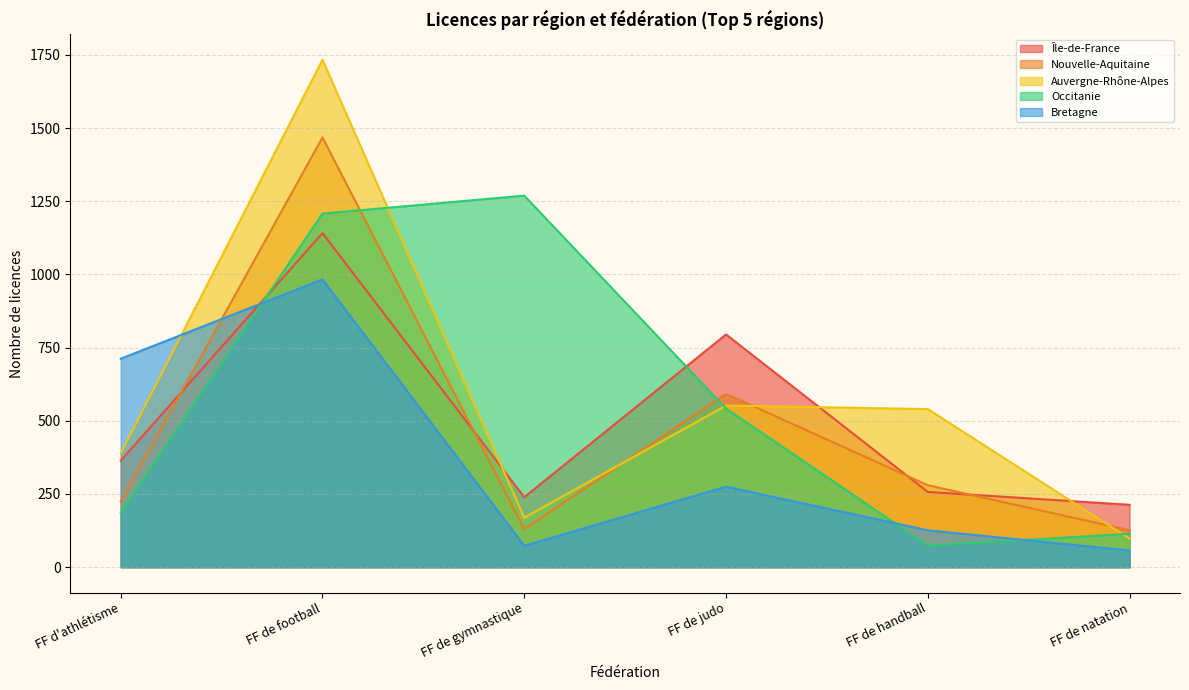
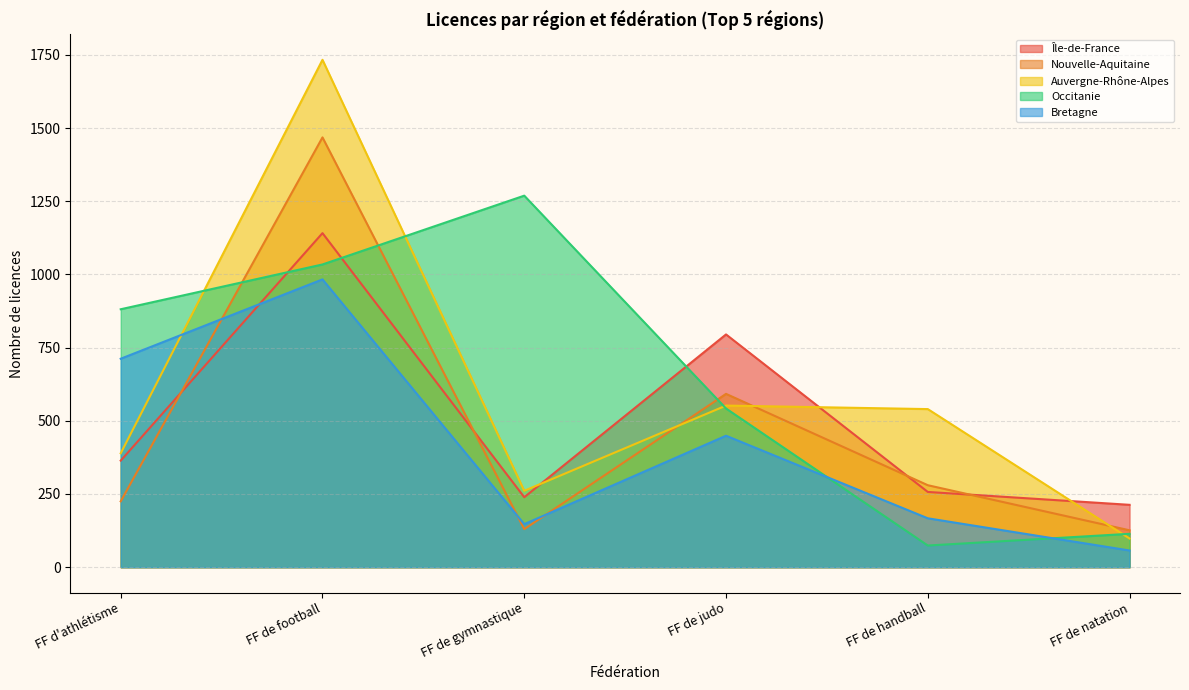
Occitanie, FF d'athlétisme: 190 -> 880
Occitanie, FF de football: 1210 -> 1030
Auvergne-Rhône-Alpes, FF de gymnastique: 170 -> 260
Bretagne, FF de gymnastique: 70 -> 150
Bretagne, FF de judo: 280 -> 450
Bretagne, FF de handball: 130 -> 170
